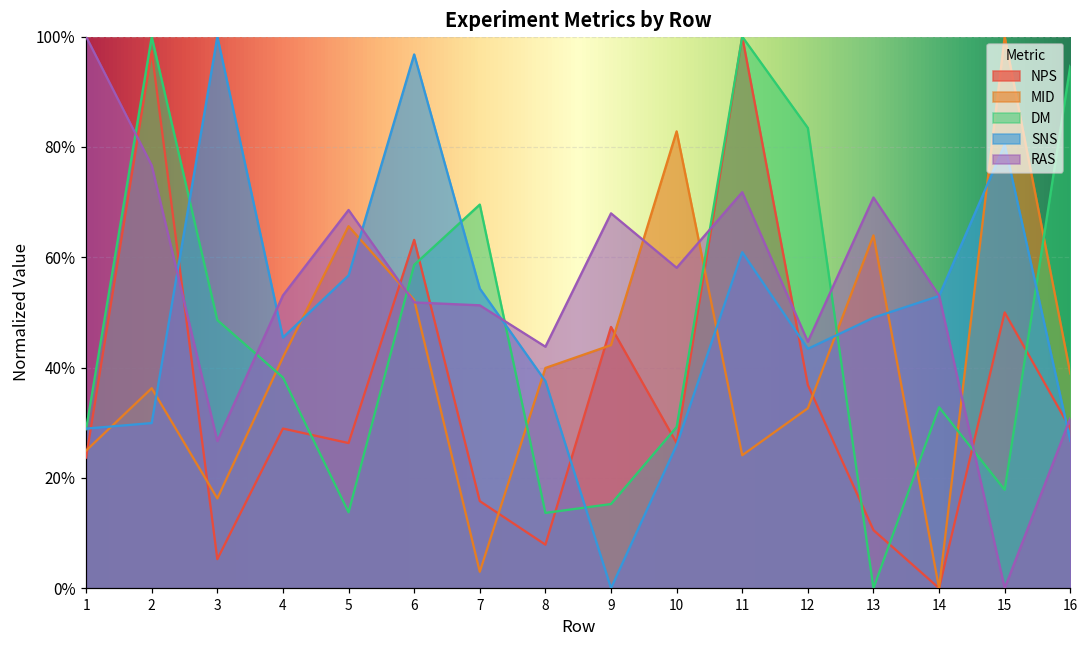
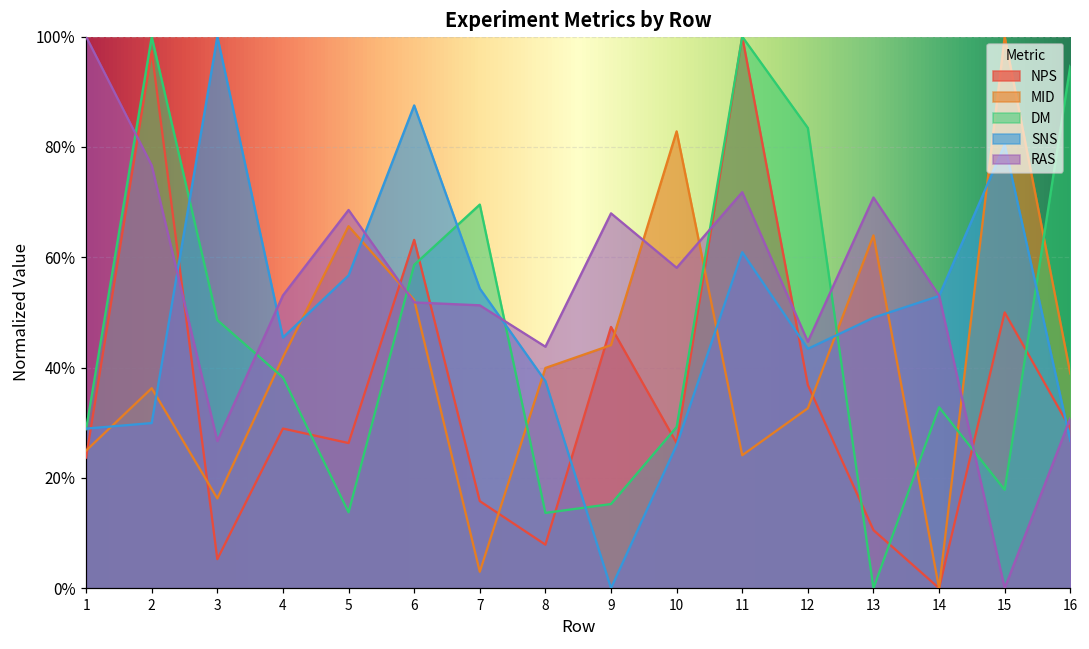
SNS, 6: 97% -> 88%
